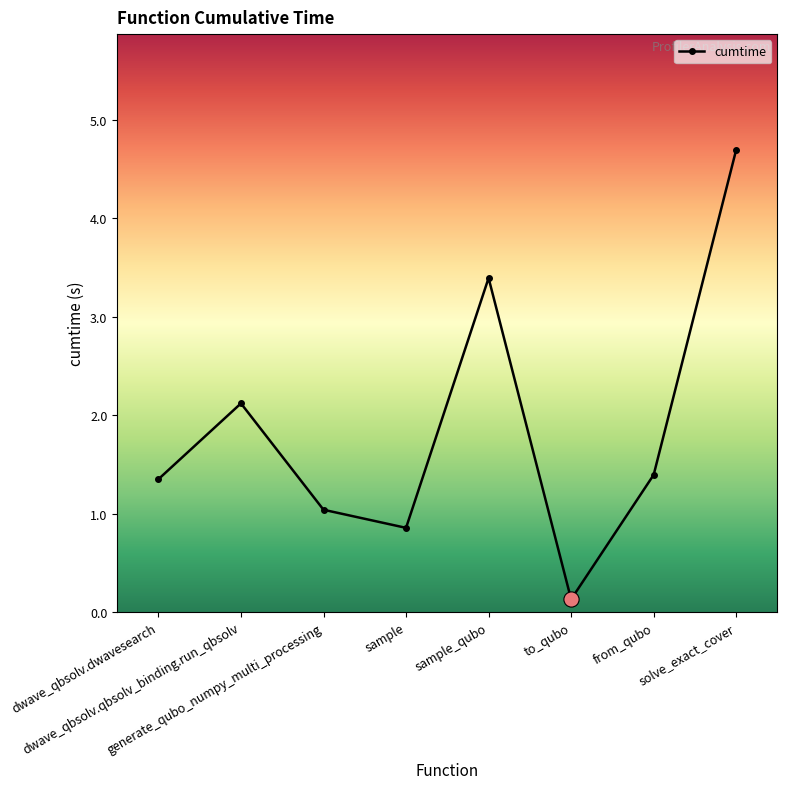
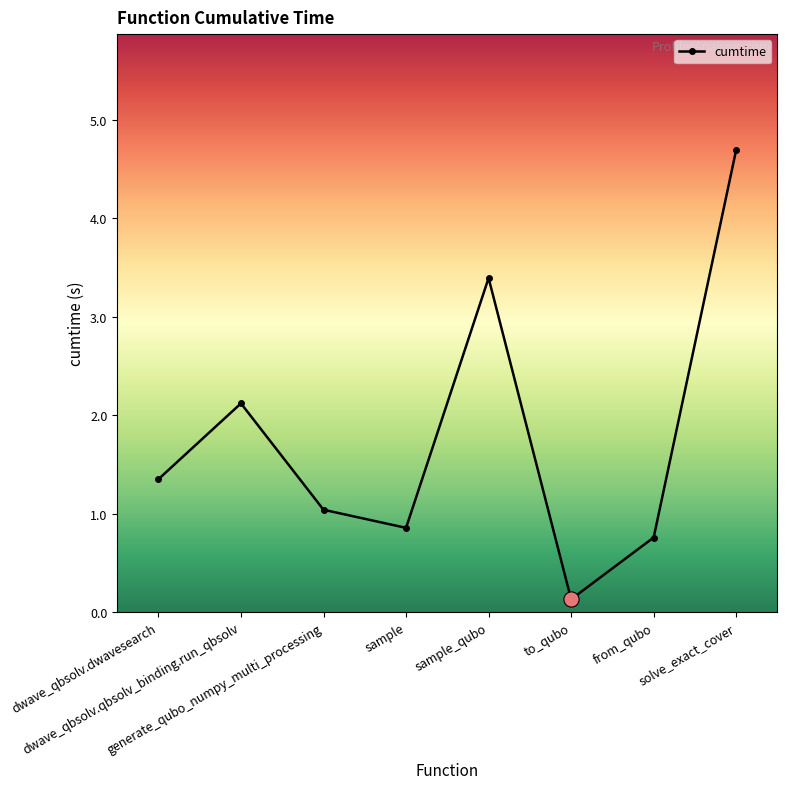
cumtime, from_qubo: 1.4 -> 0.8
